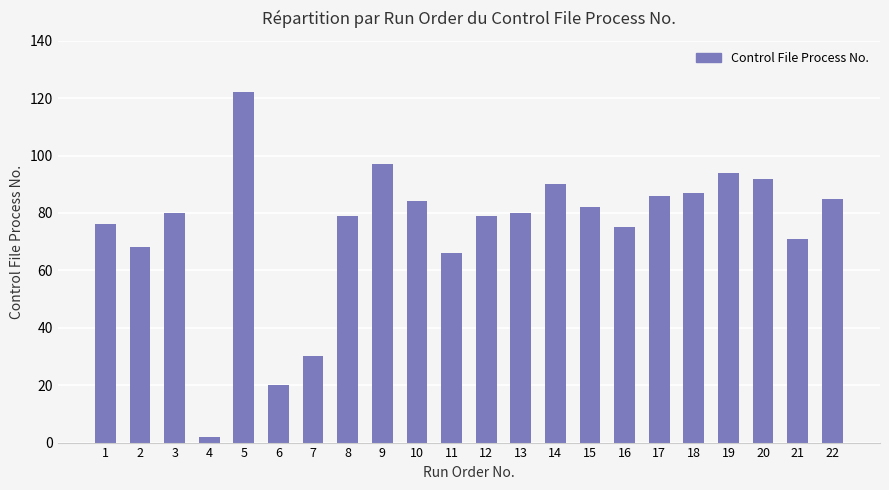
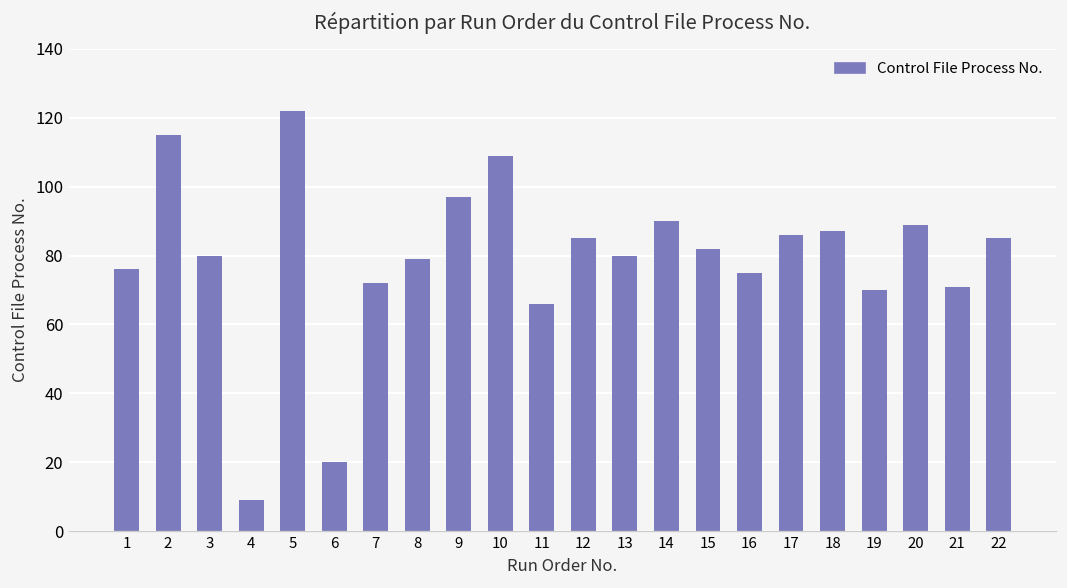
2: 68 -> 115
4: 2 -> 9
7: 30 -> 72
10: 84 -> 109
12: 79 -> 85
19: 94 -> 70
20: 92 -> 89
